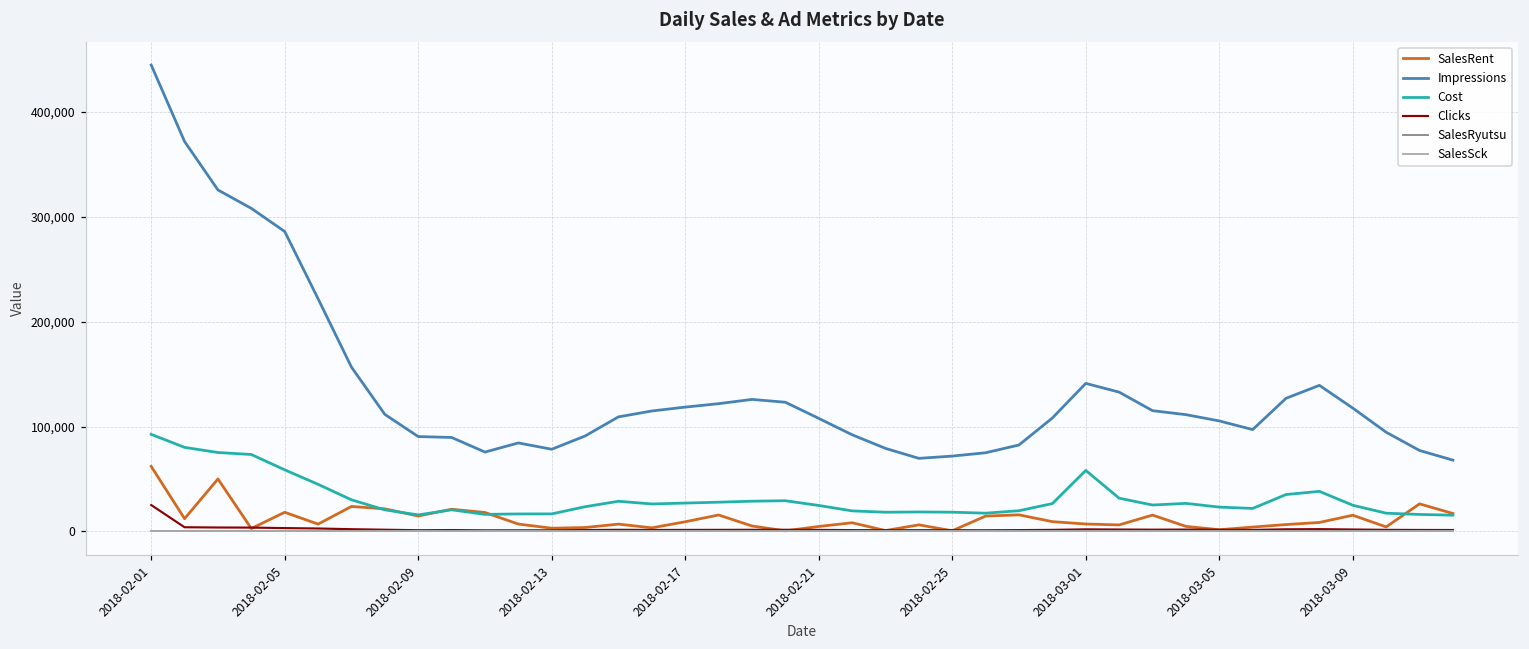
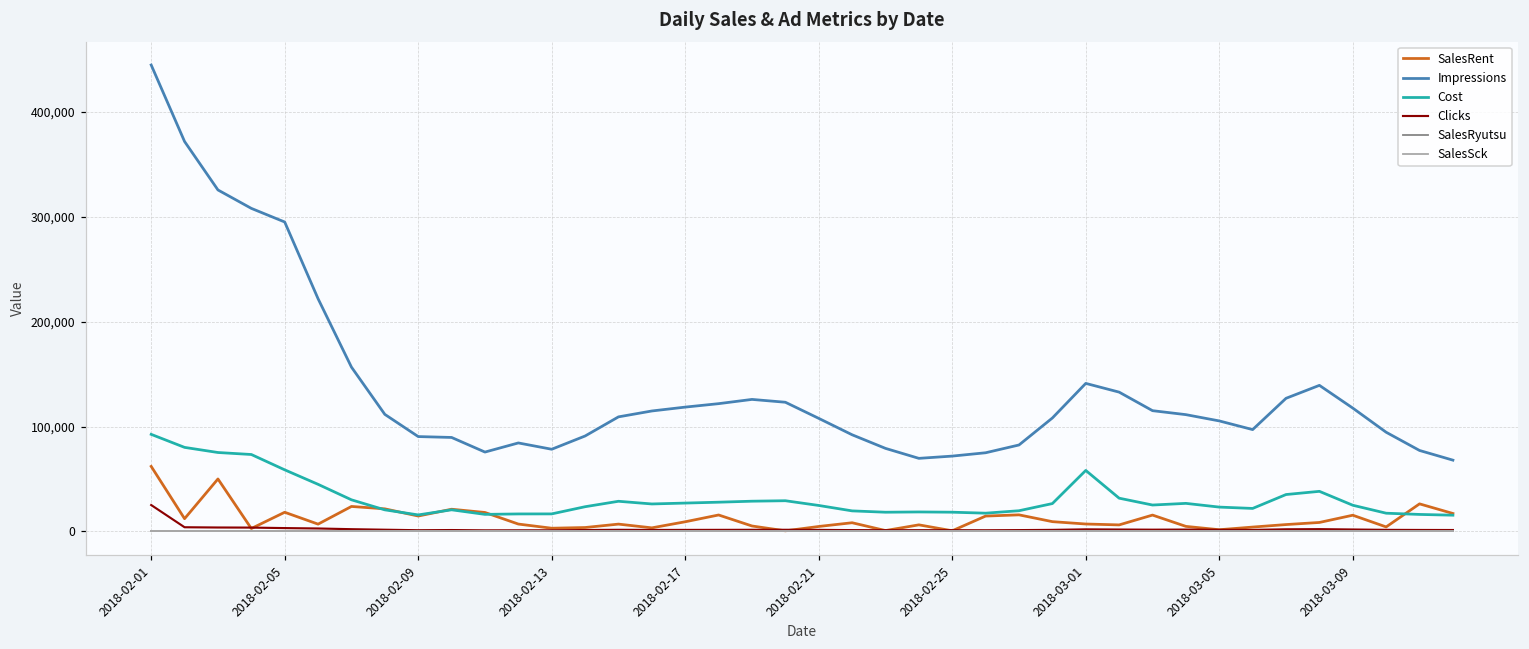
Impressions, 2018-02-05: 290,000 -> 300,000
